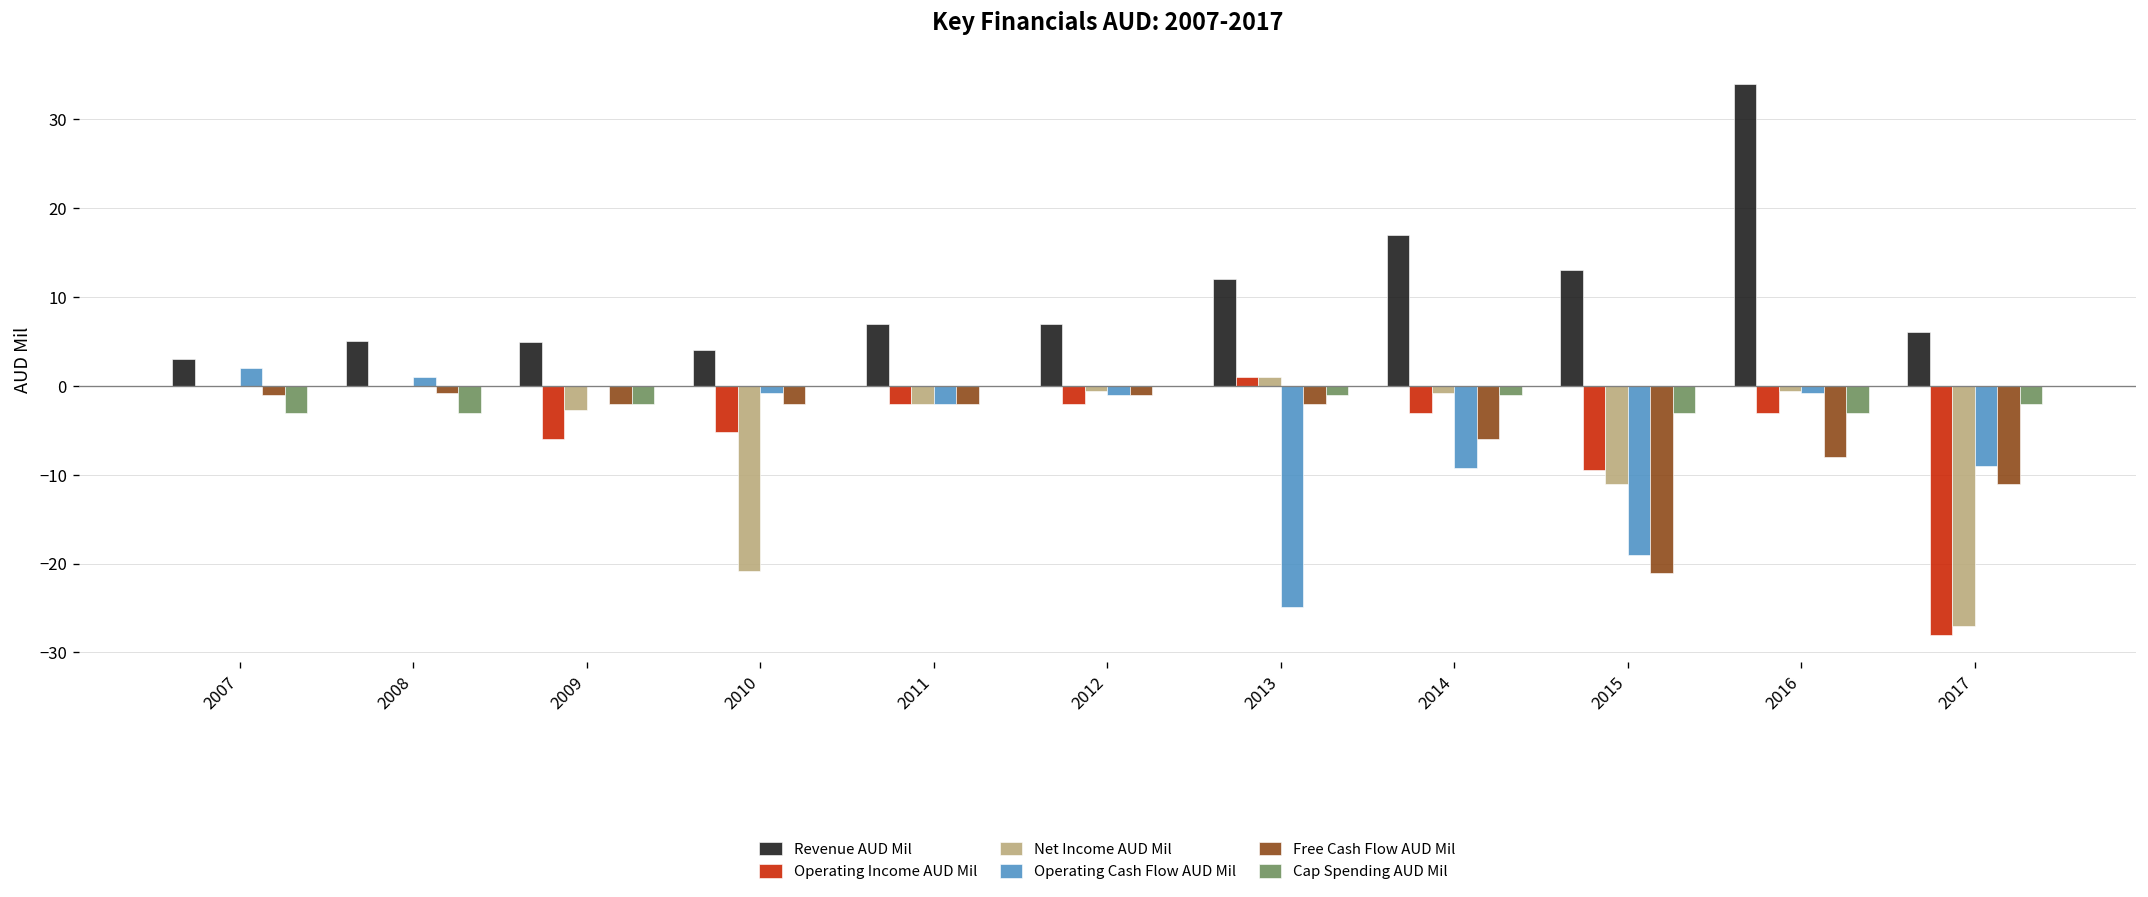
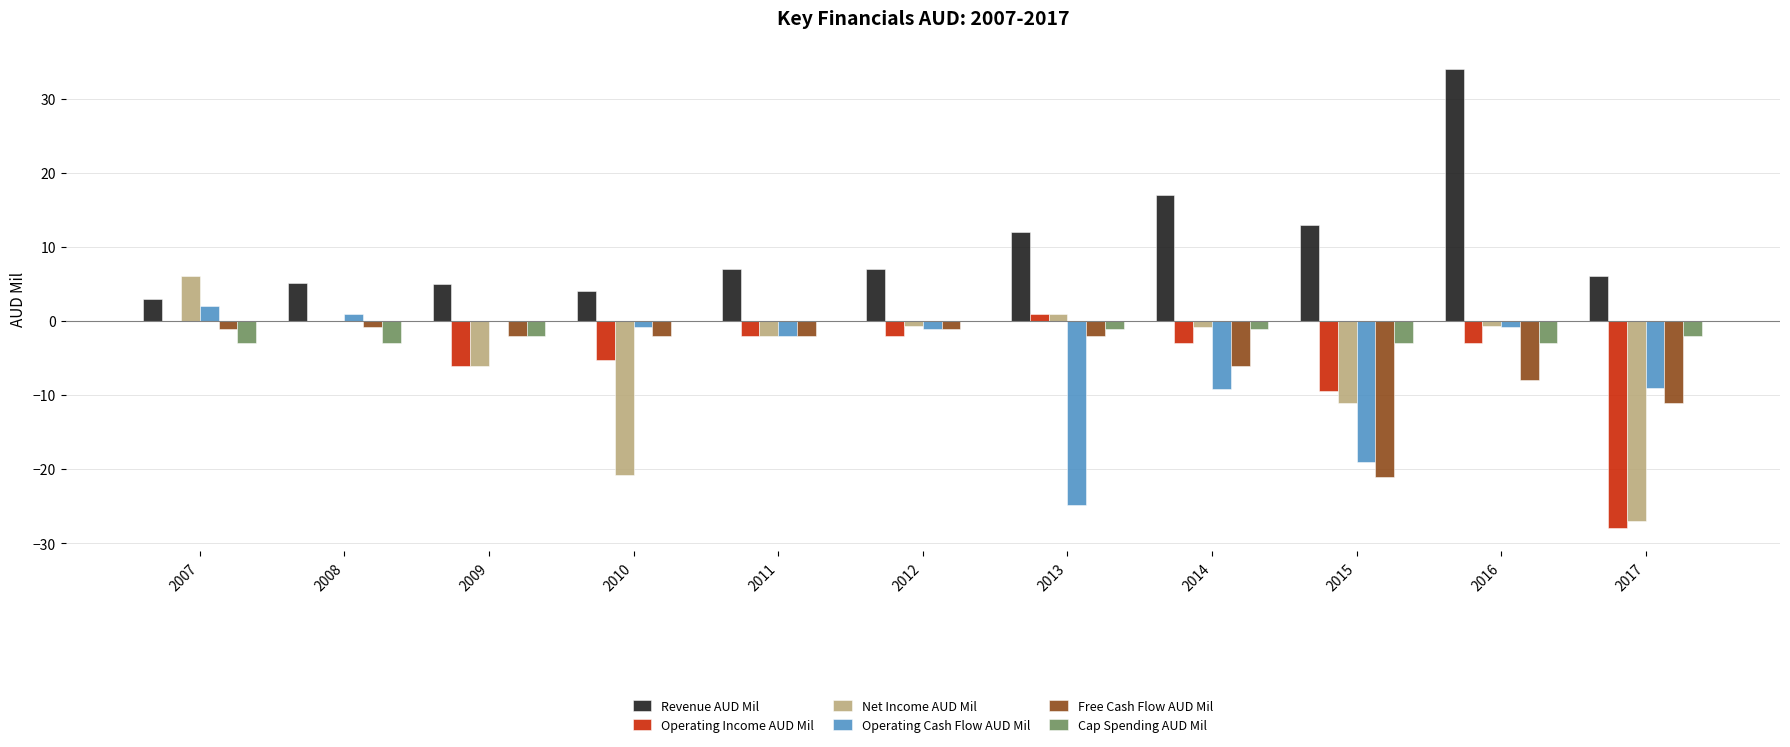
Net Income AUD Mil, 2007: 0 -> 6
Net Income AUD Mil, 2009: -3 -> -6
